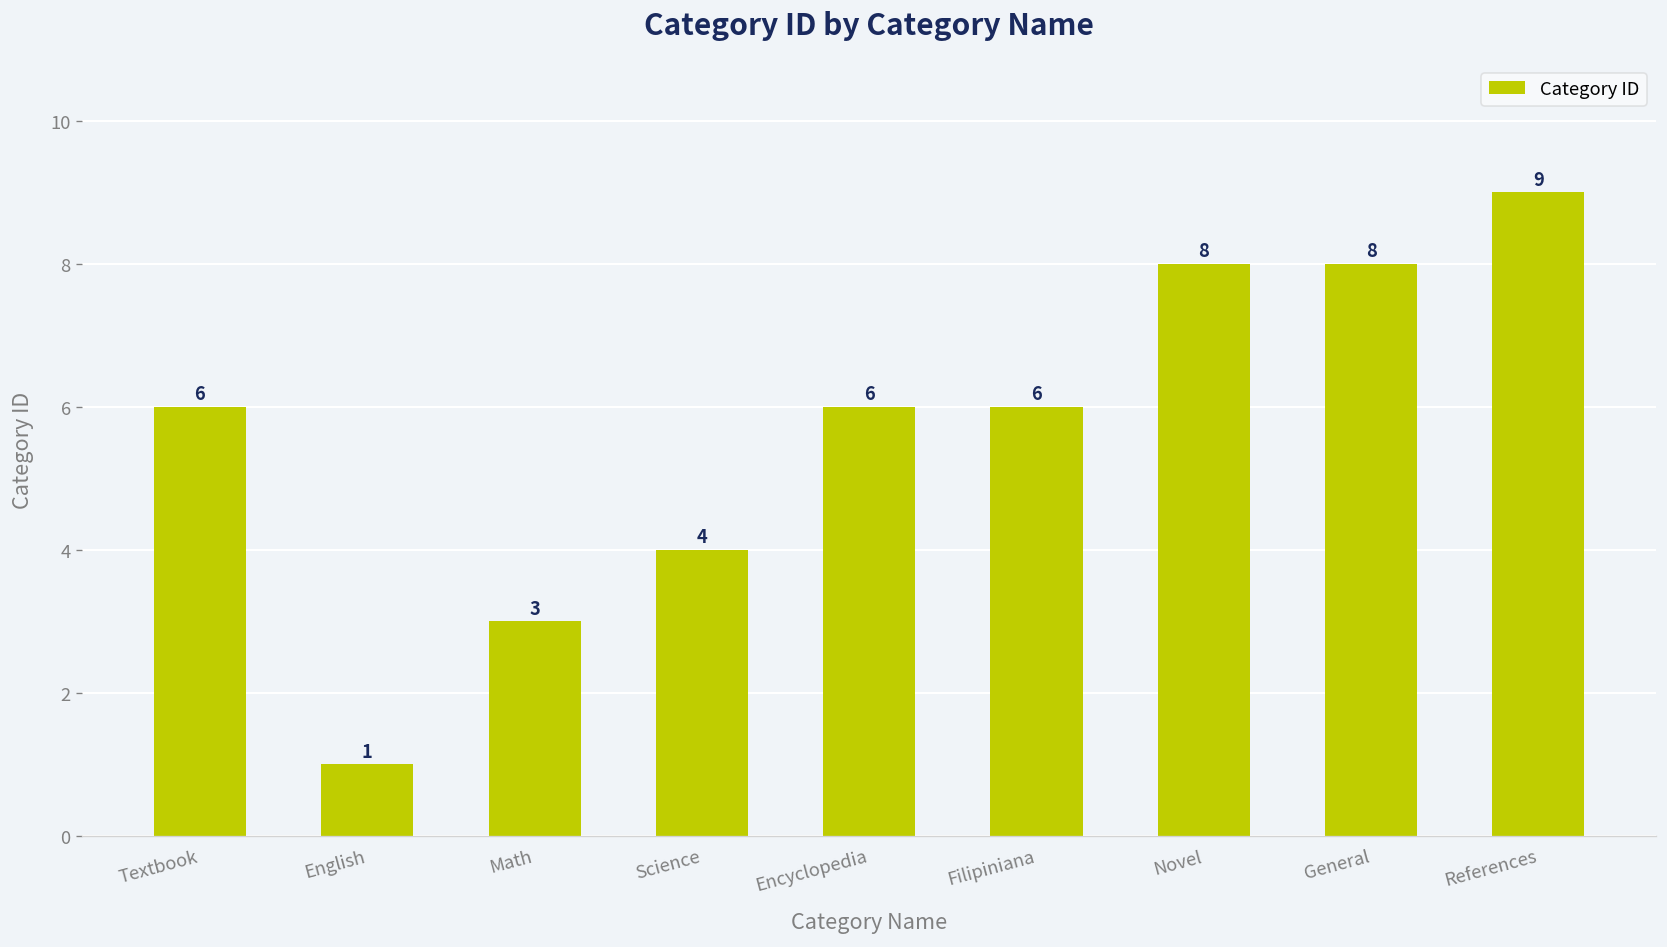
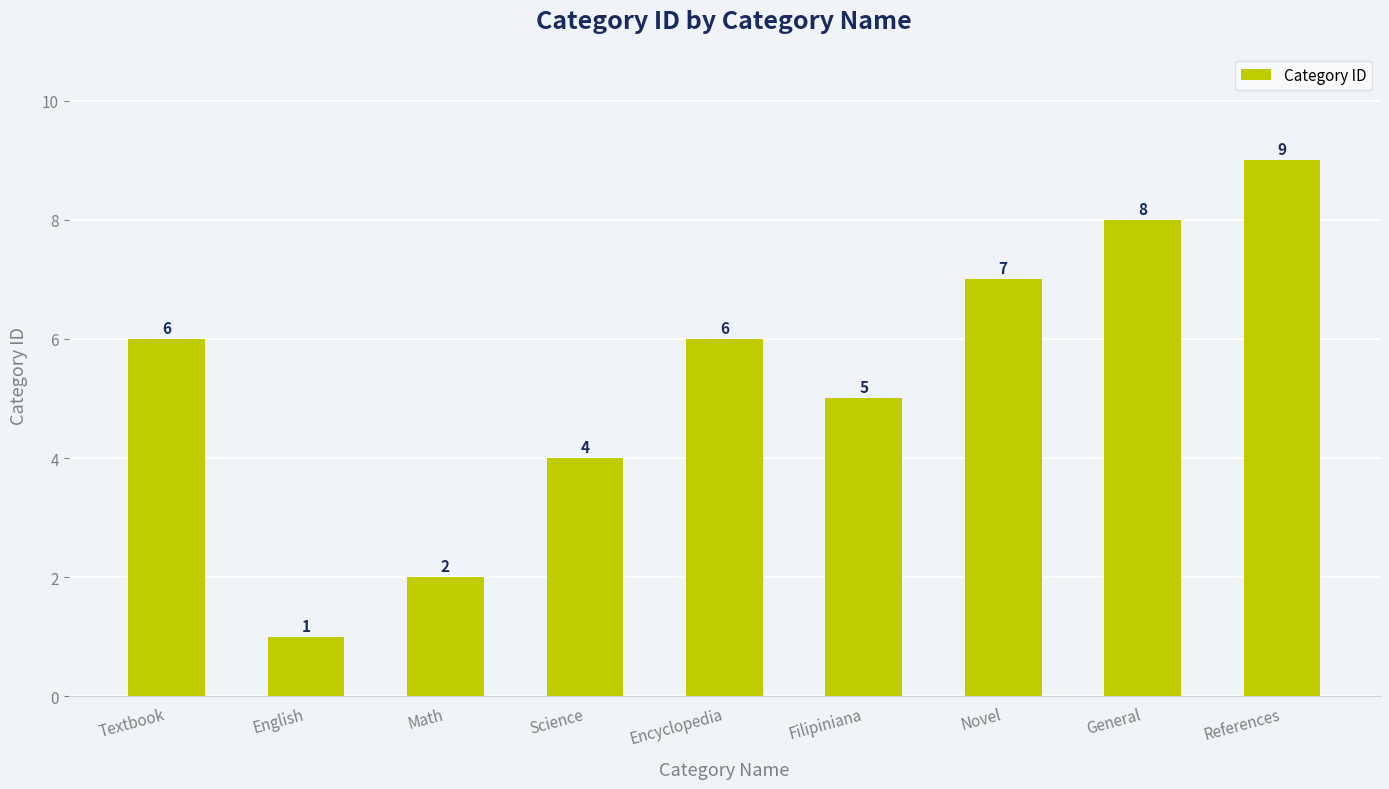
Math: 3 -> 2
Filipiniana: 6 -> 5
Novel: 8 -> 7
